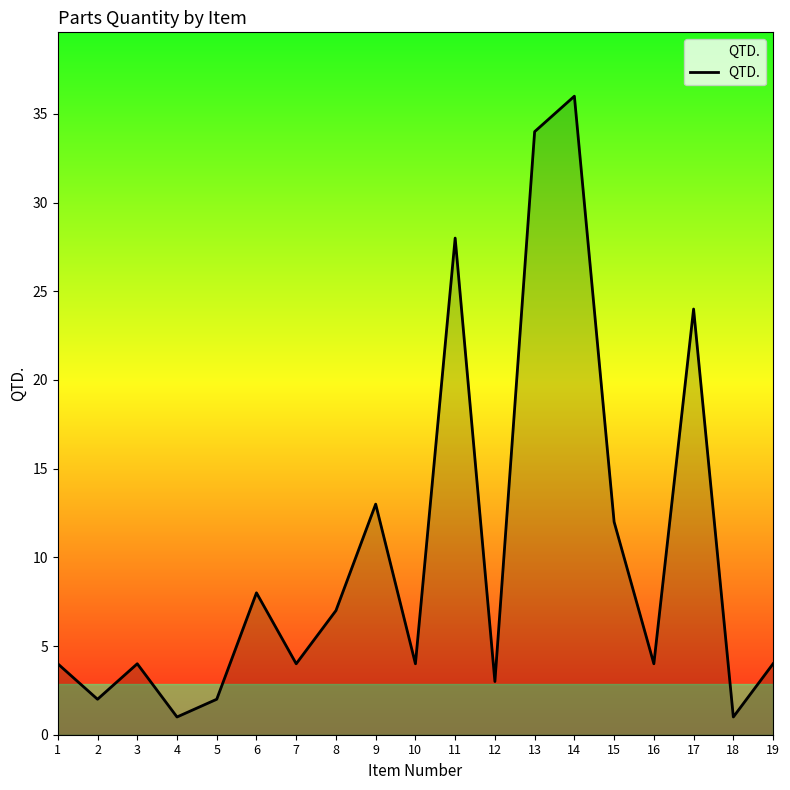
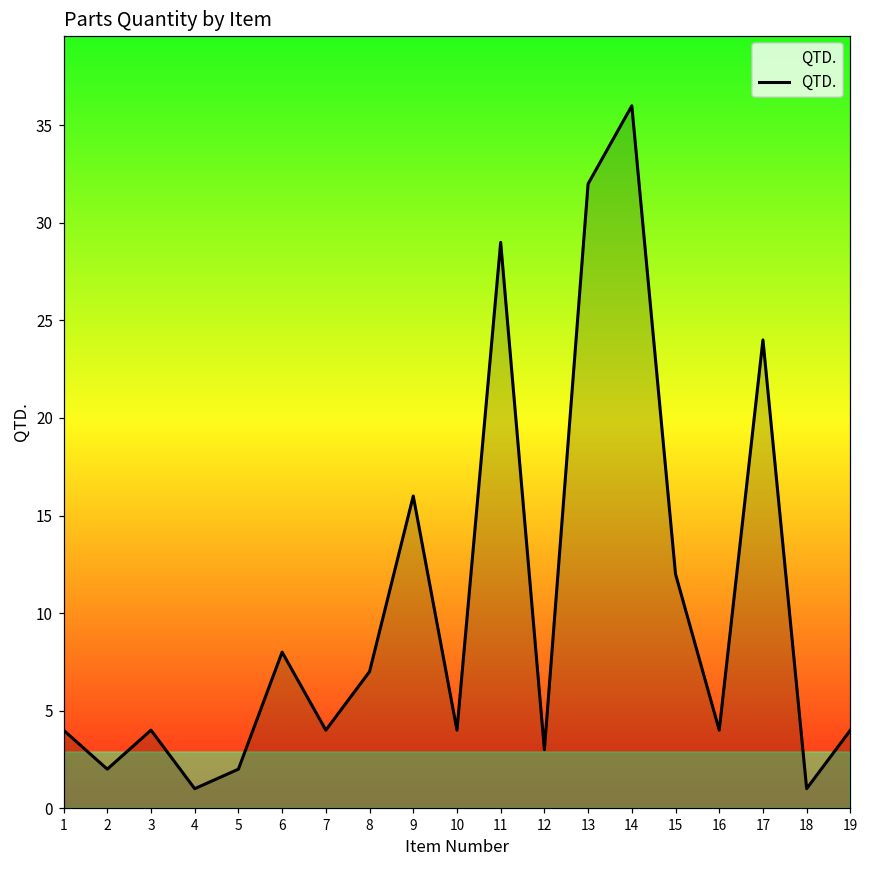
9: 13 -> 16
11: 28 -> 29
13: 34 -> 32
